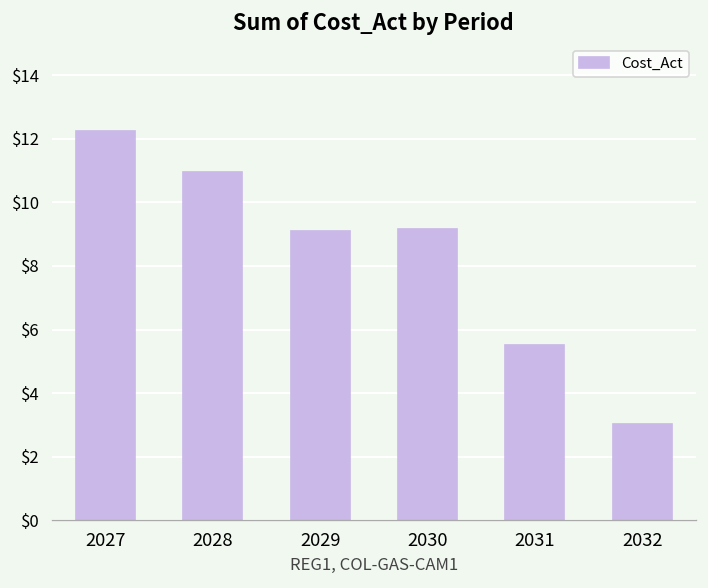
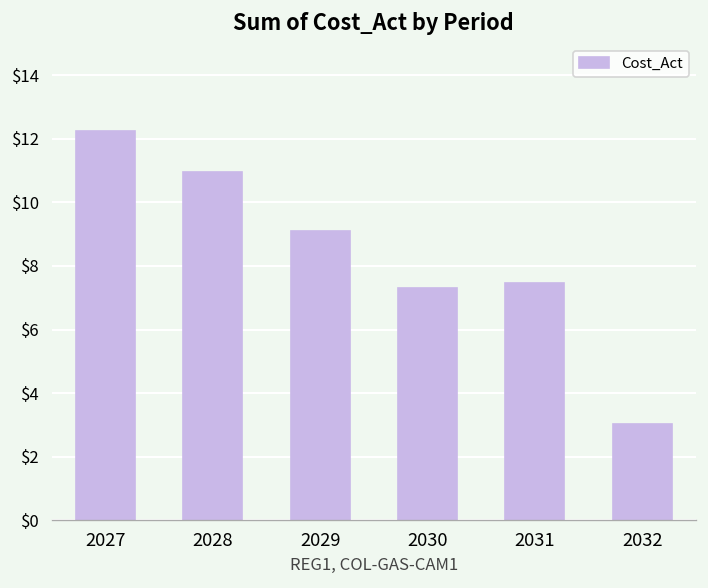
2030: $9.2 -> $7.3
2031: $5.5 -> $7.5
